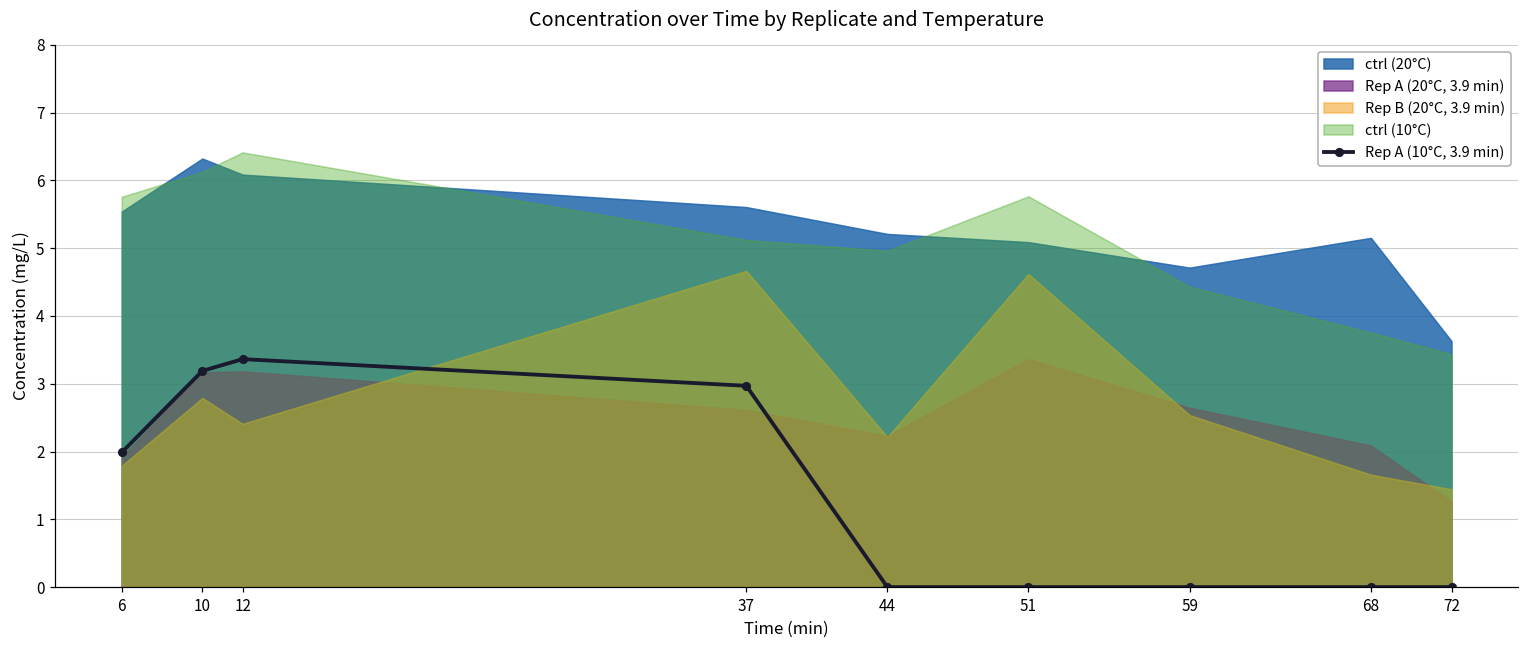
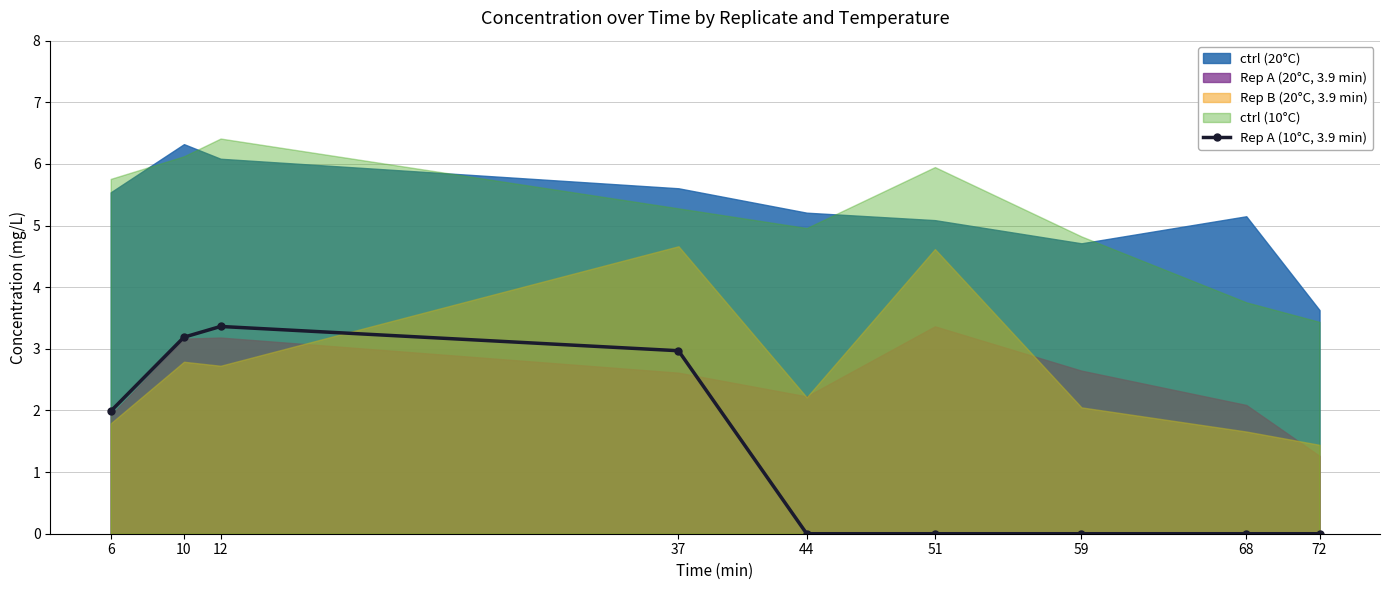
Rep B (20°C, 3.9 min), 12: 2.4 -> 2.7
ctrl (10°C), 37: 5.1 -> 5.3
ctrl (10°C), 51: 5.8 -> 5.9
Rep B (20°C, 3.9 min), 59: 2.5 -> 2.1
ctrl (10°C), 59: 4.4 -> 4.8
